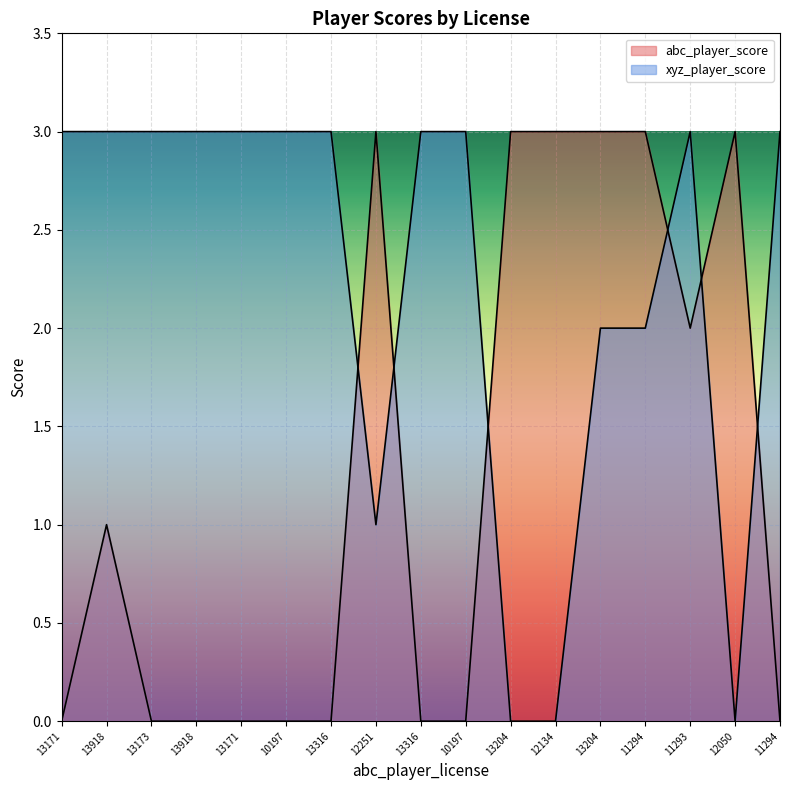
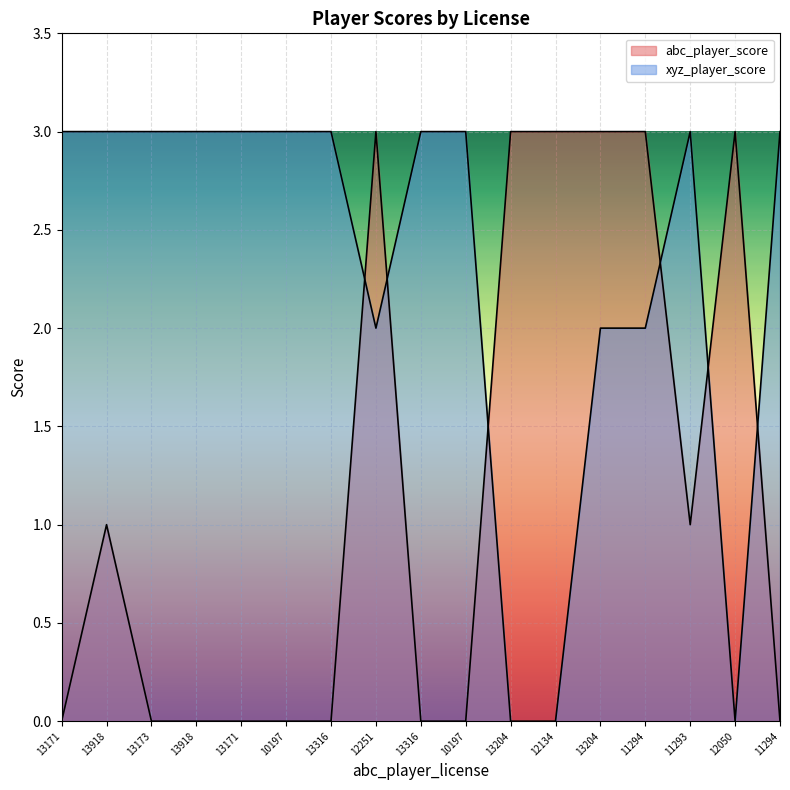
xyz_player_score, 12251: 1 -> 2
abc_player_score, 11293: 2 -> 1
